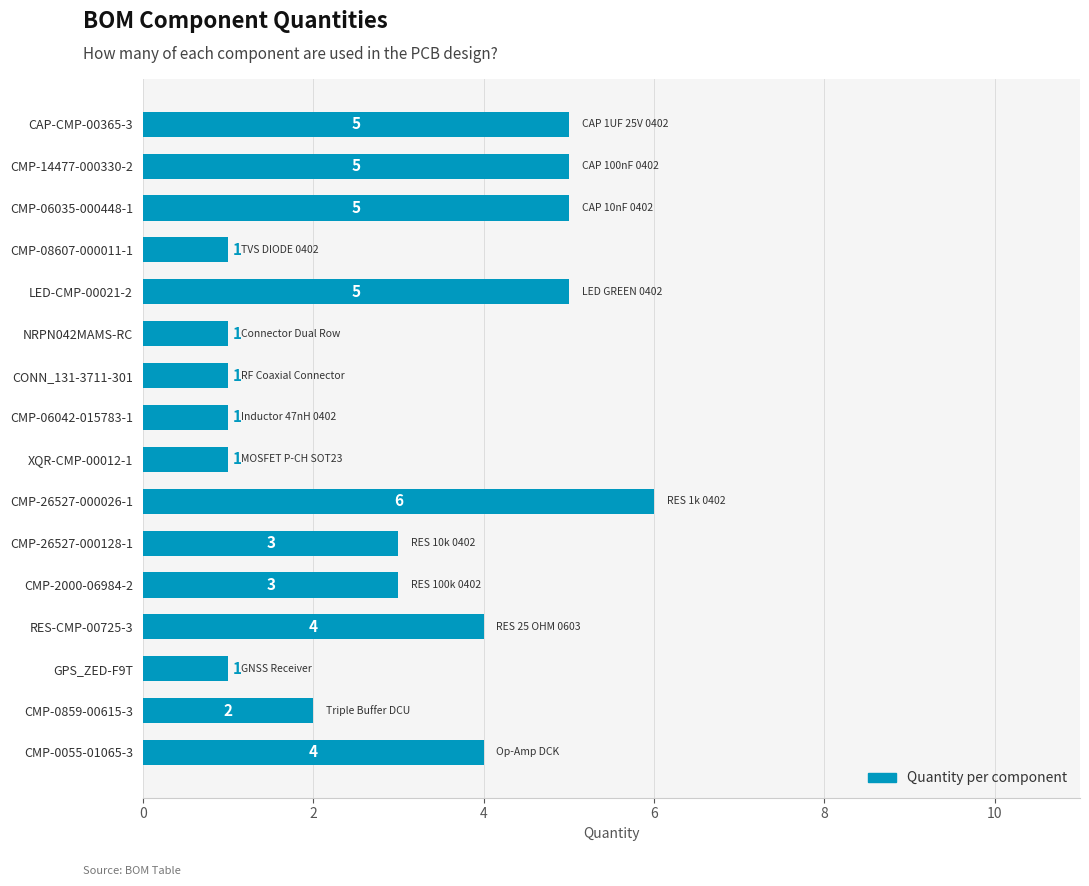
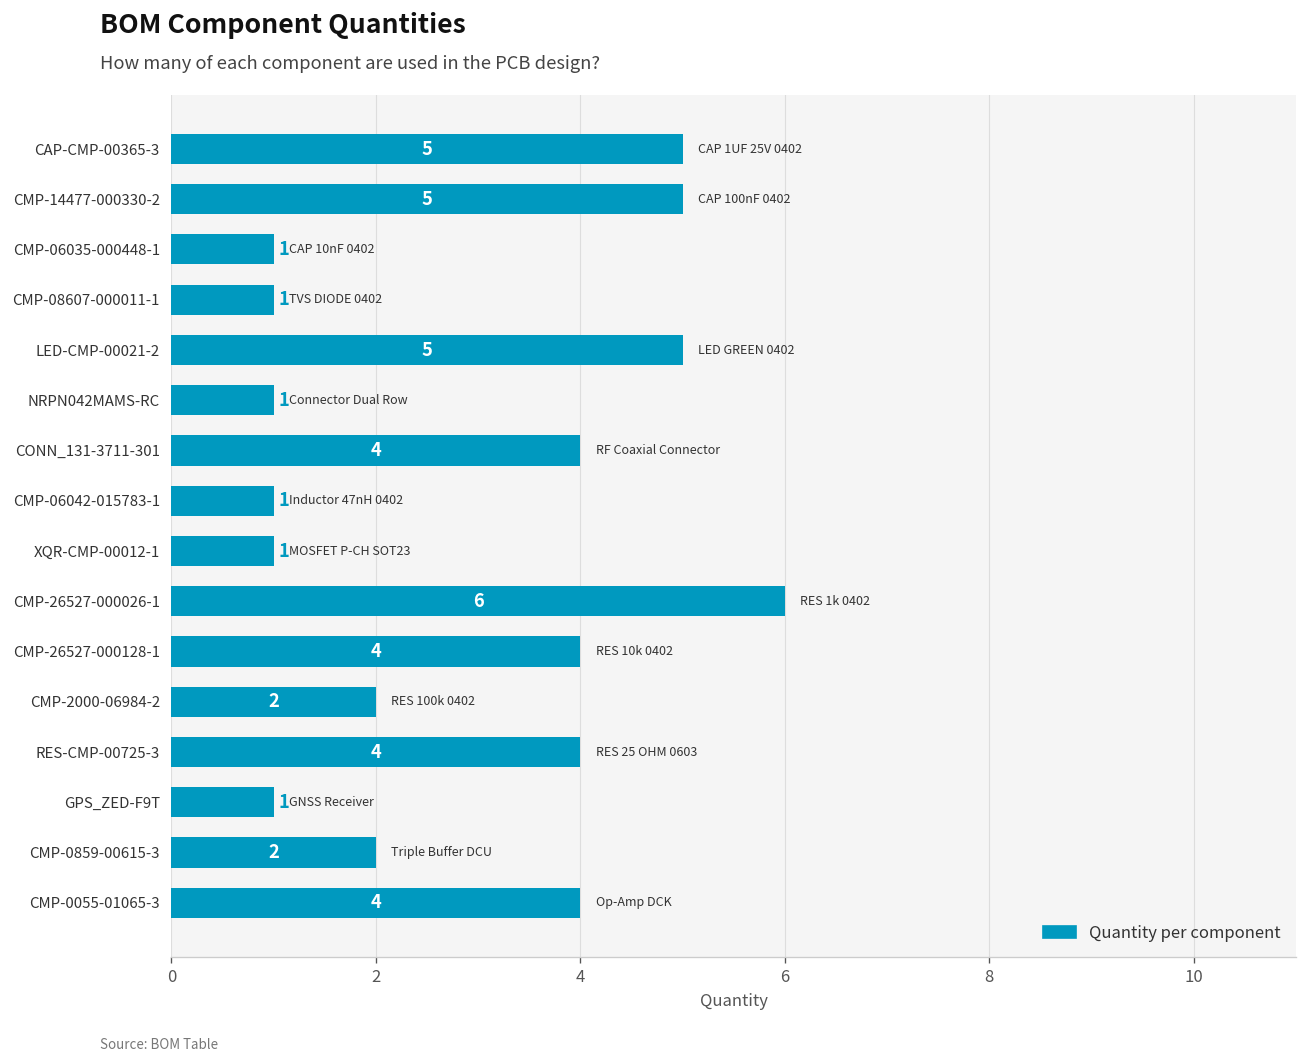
CMP-06035-000448-1: 5 -> 1
CONN_131-3711-301: 1 -> 4
CMP-26527-000128-1: 3 -> 4
CMP-2000-06984-2: 3 -> 2
